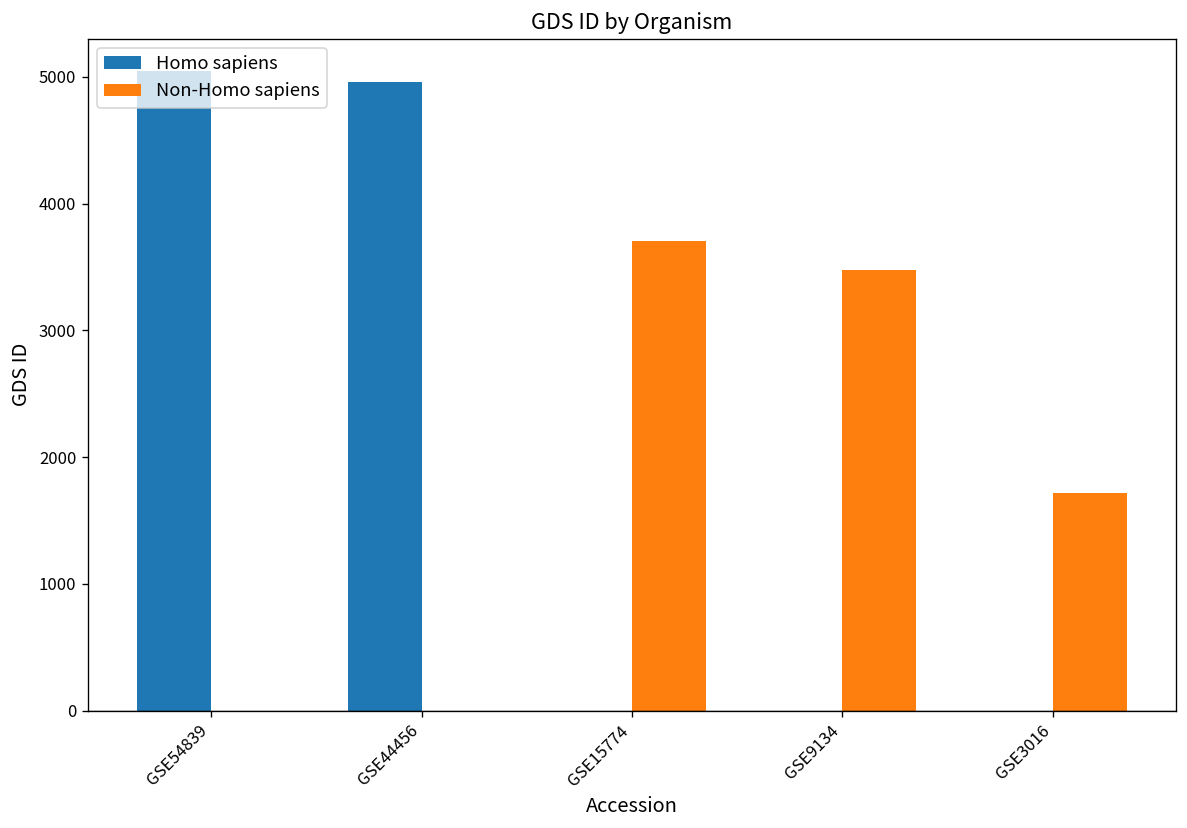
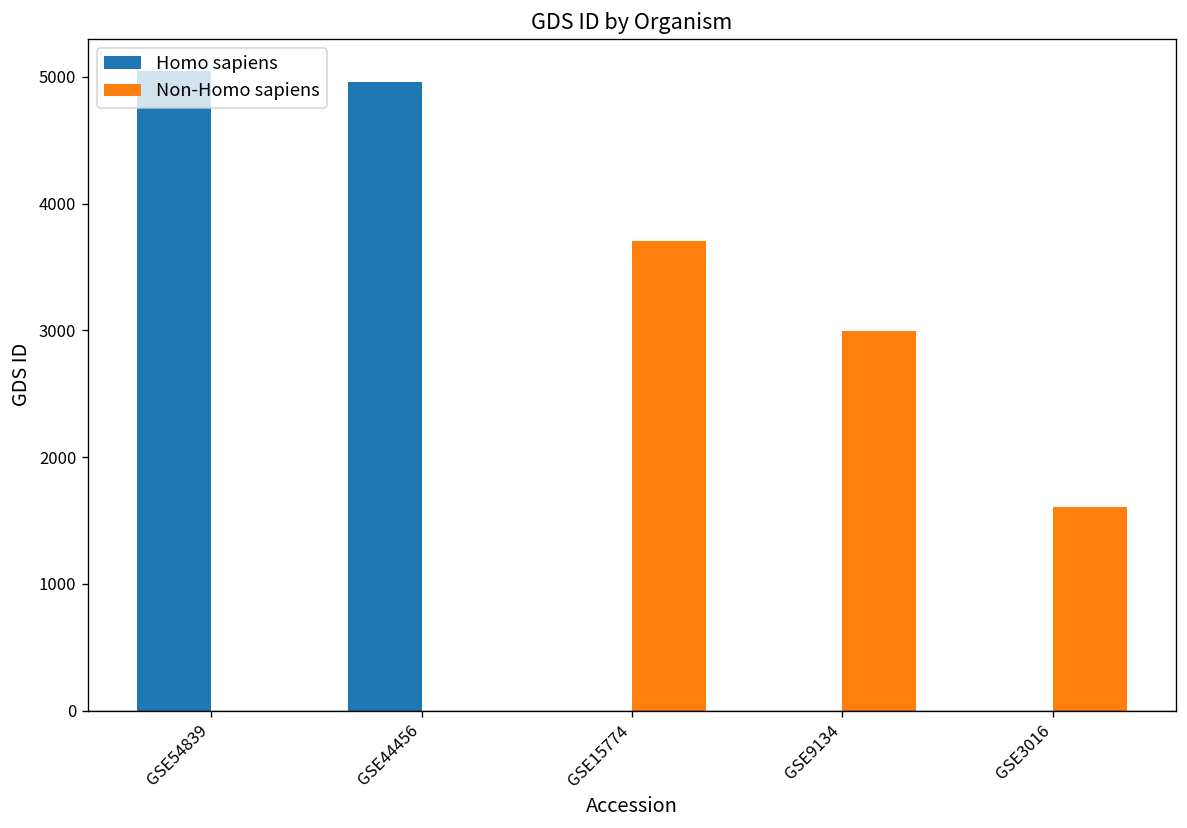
Non-Homo sapiens, GSE9134: 3470 -> 2990
Non-Homo sapiens, GSE3016: 1720 -> 1610
